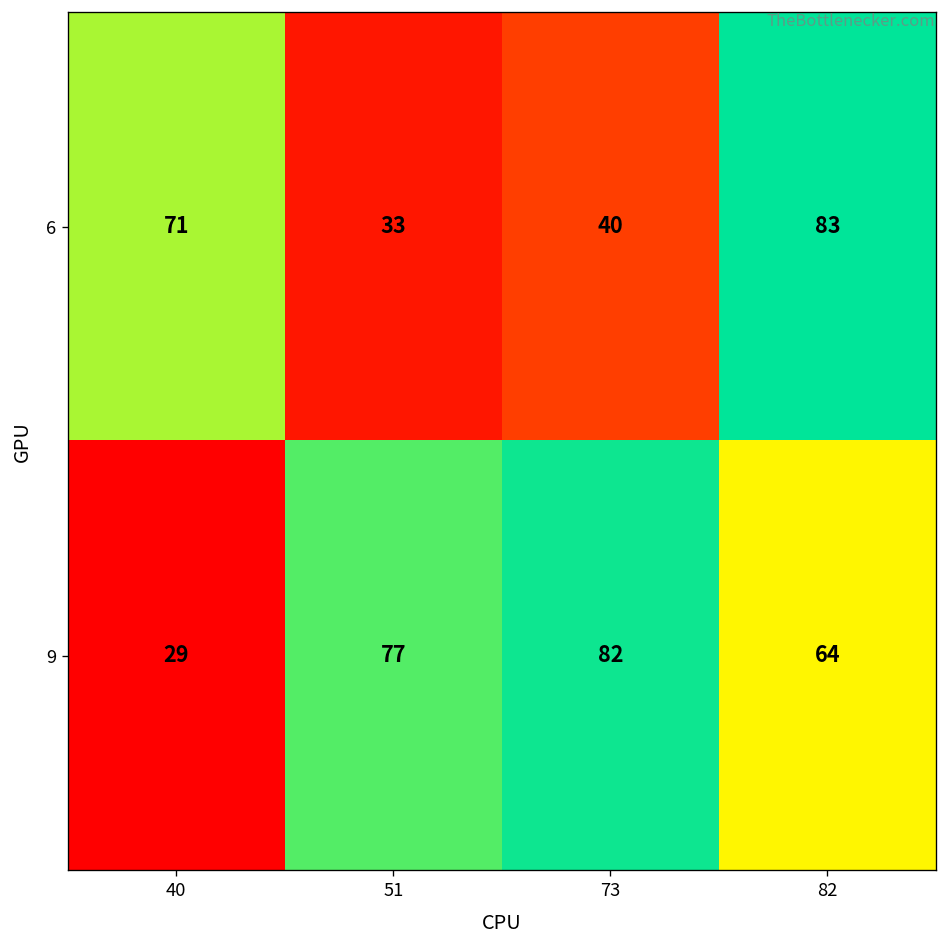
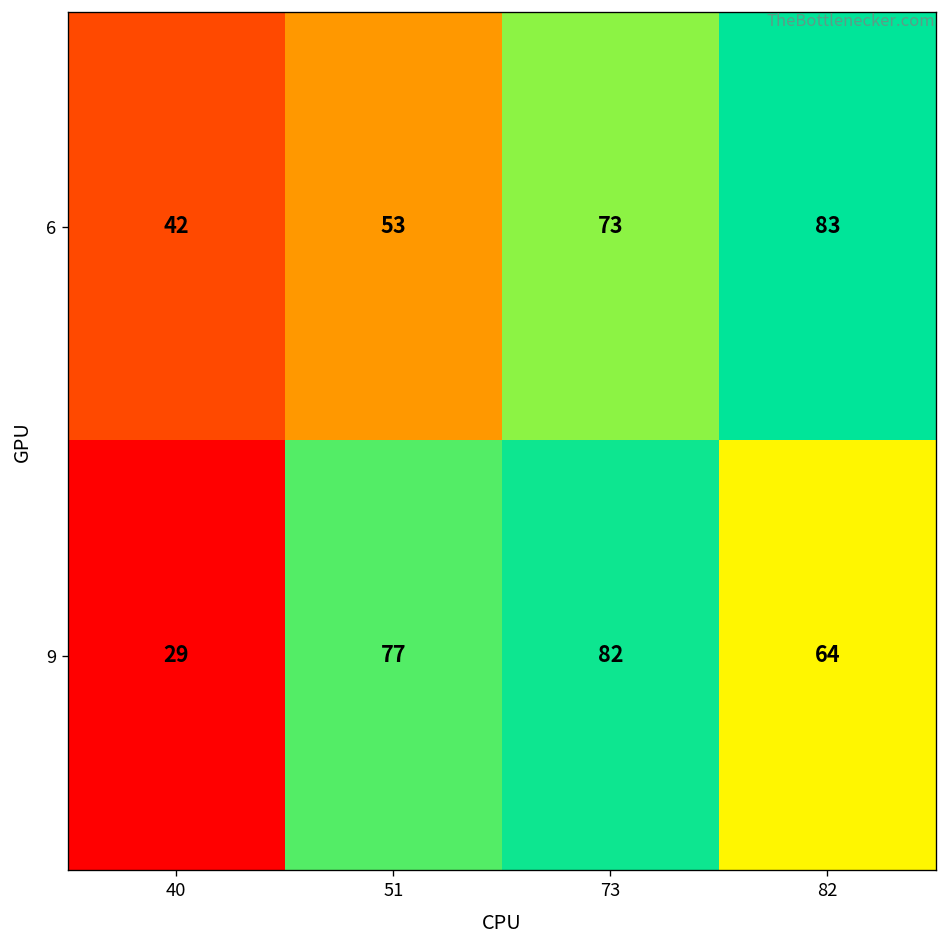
6, 40: 71 -> 42
6, 51: 33 -> 53
6, 73: 40 -> 73
